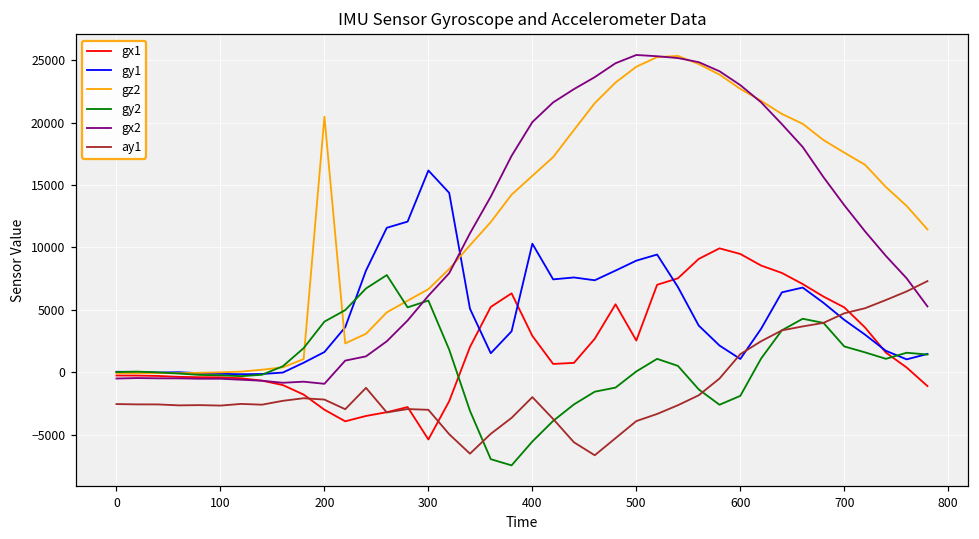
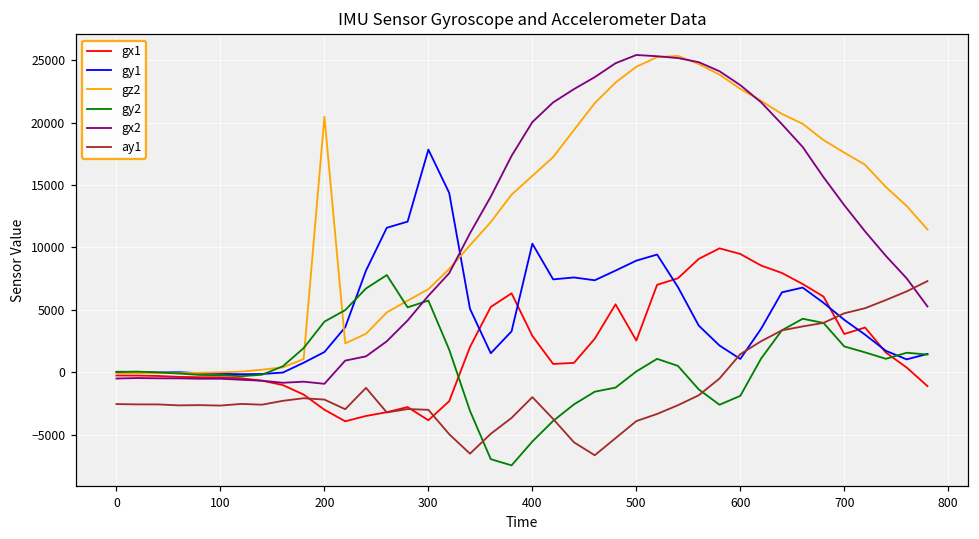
gx1, 300: -5400 -> -3900
gy1, 300: 16200 -> 17800
gx1, 700: 5200 -> 3100
